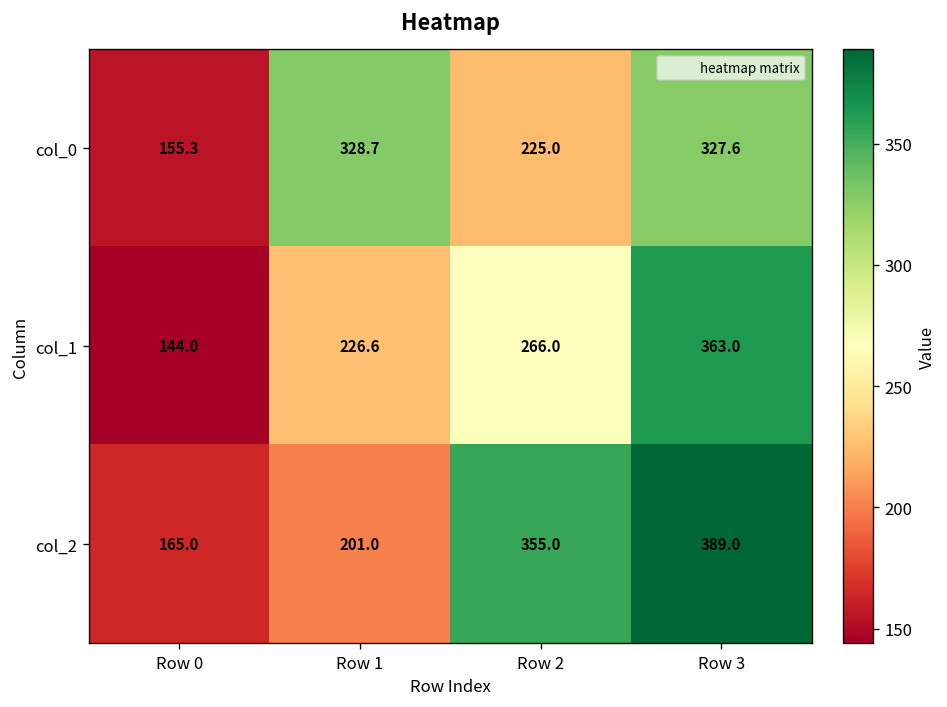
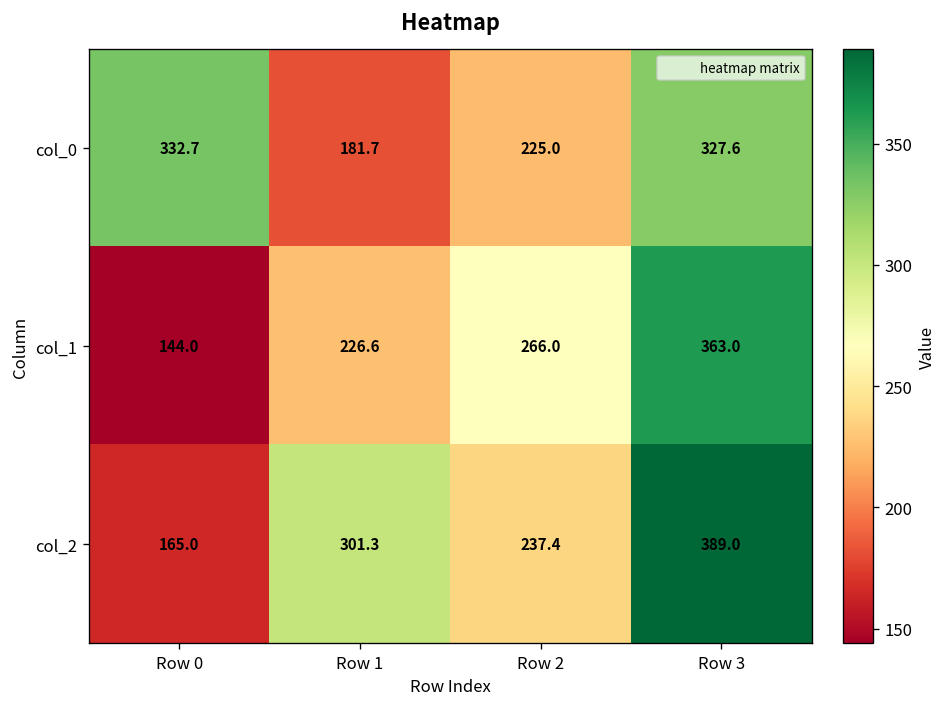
col_0, Row 0: 155.3 -> 332.7
col_0, Row 1: 328.7 -> 181.7
col_2, Row 1: 201.0 -> 301.3
col_2, Row 2: 355.0 -> 237.4
